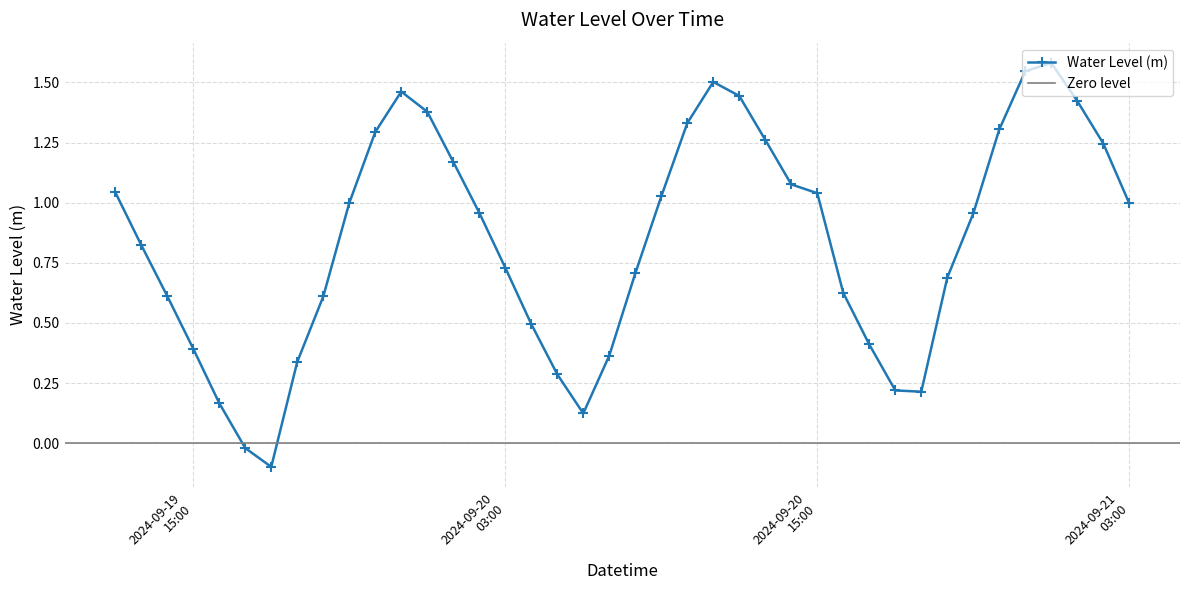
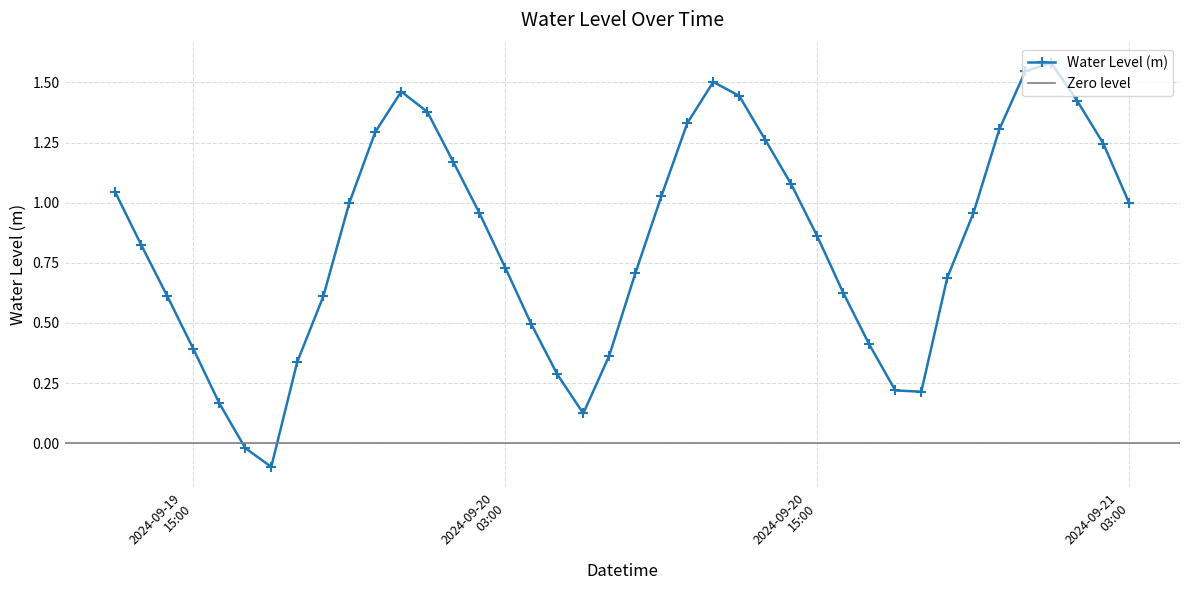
2024-09-20 15:00: 1.04 -> 0.86
